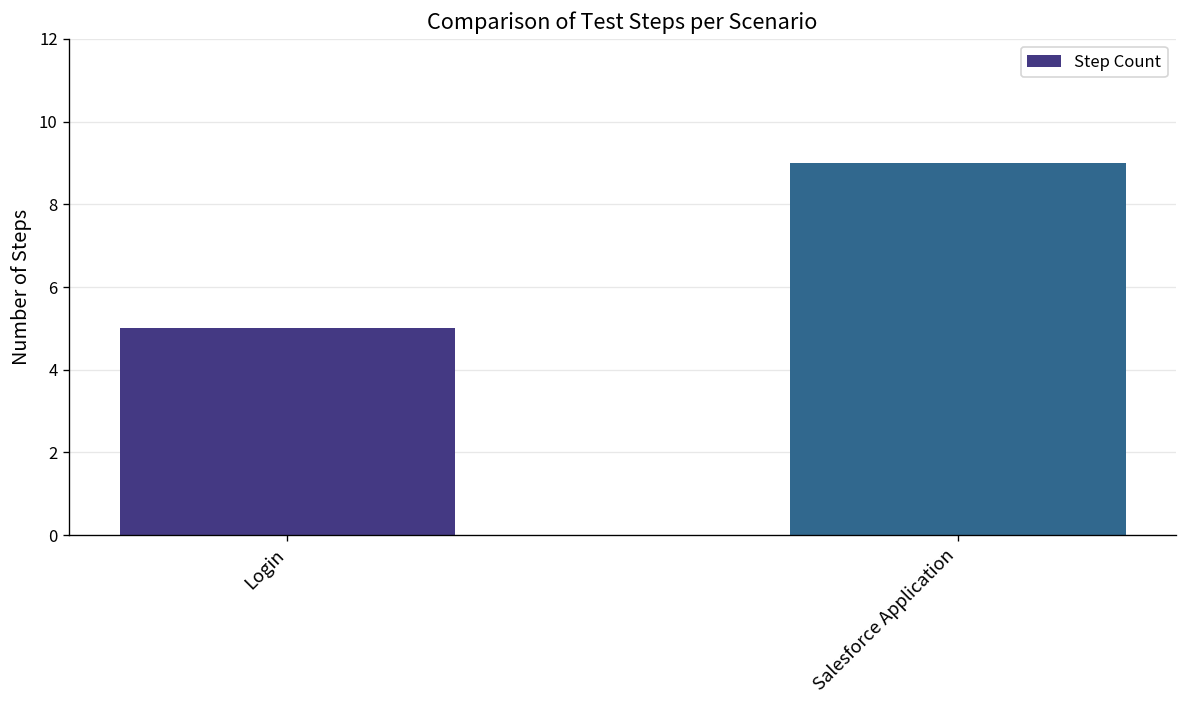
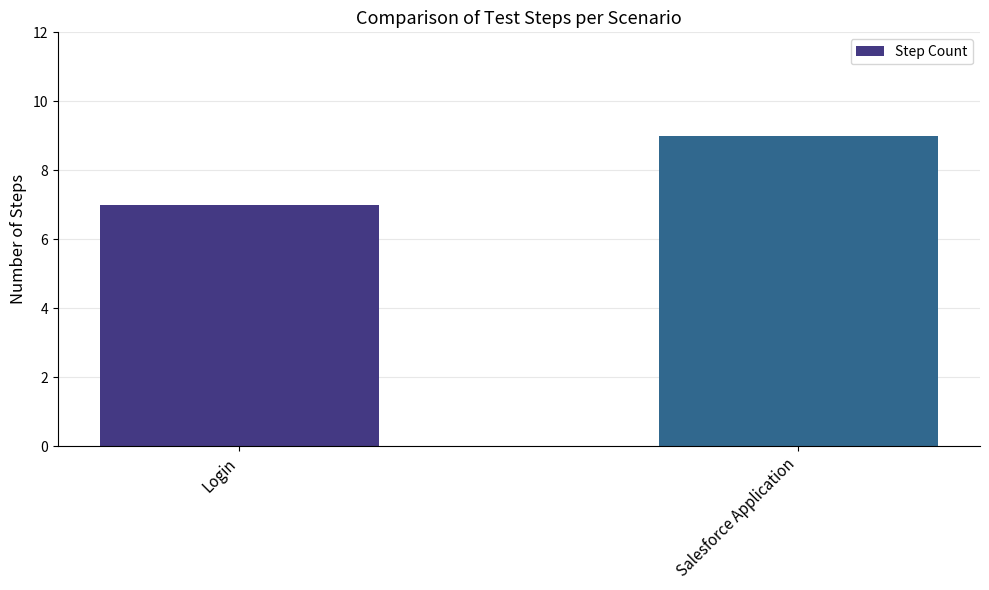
Login: 5 -> 7
